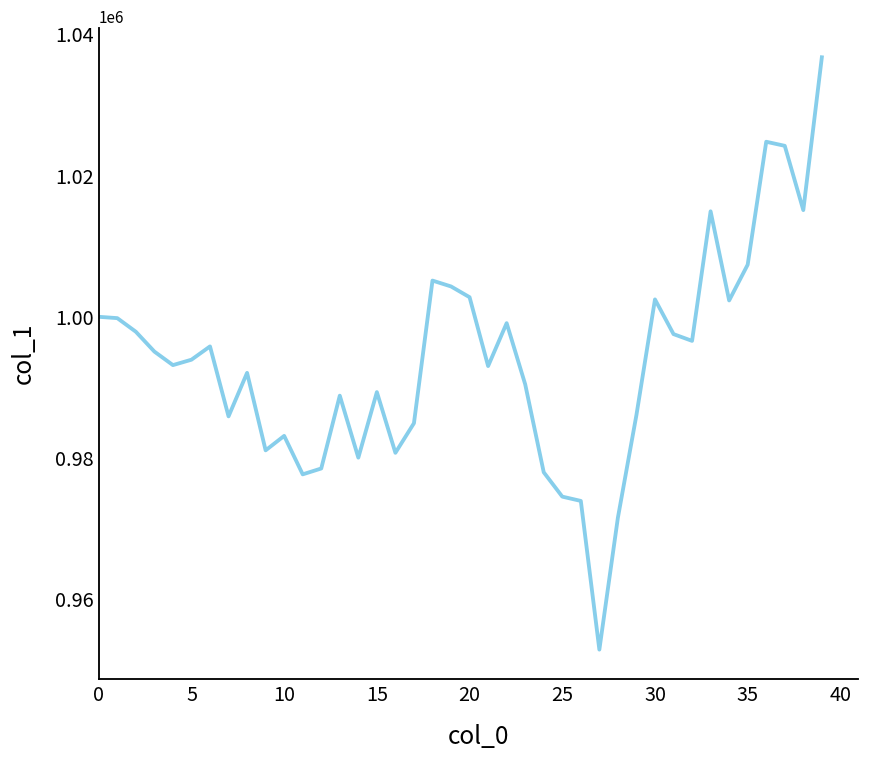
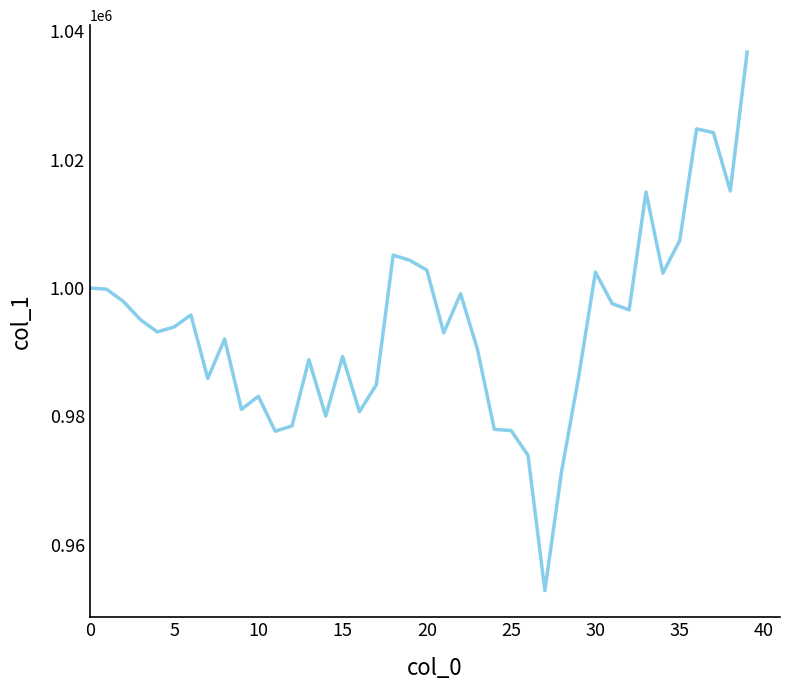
25: 975000 -> 978000
